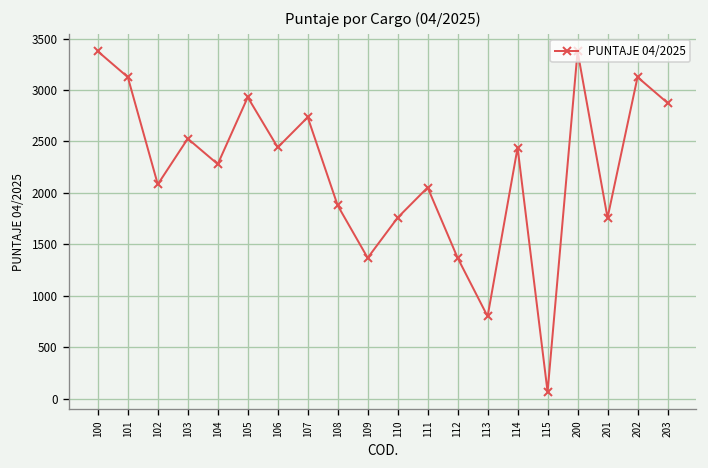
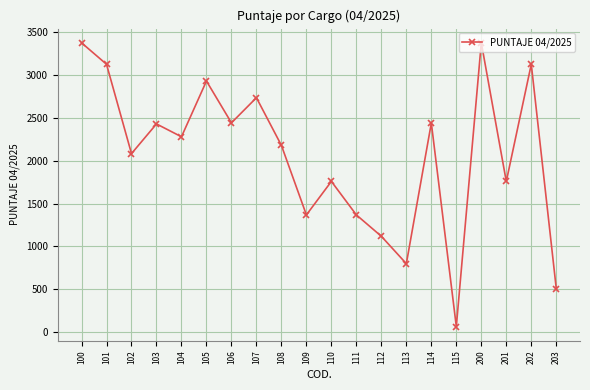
103: 2500 -> 2400
108: 1900 -> 2200
111: 2100 -> 1400
112: 1400 -> 1100
203: 2900 -> 500
